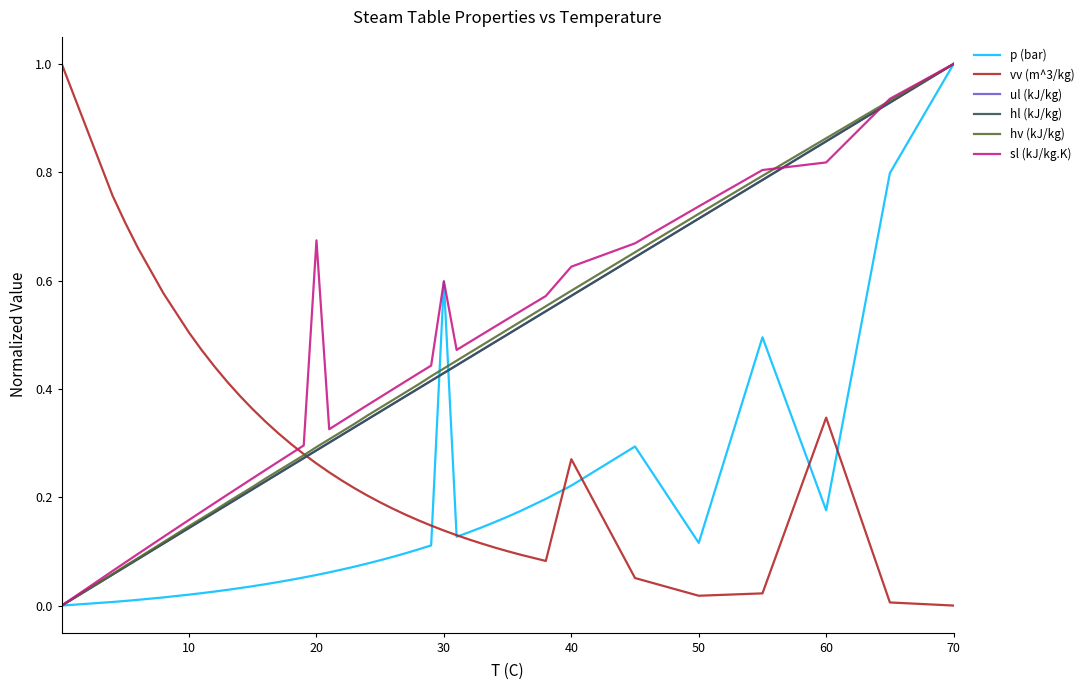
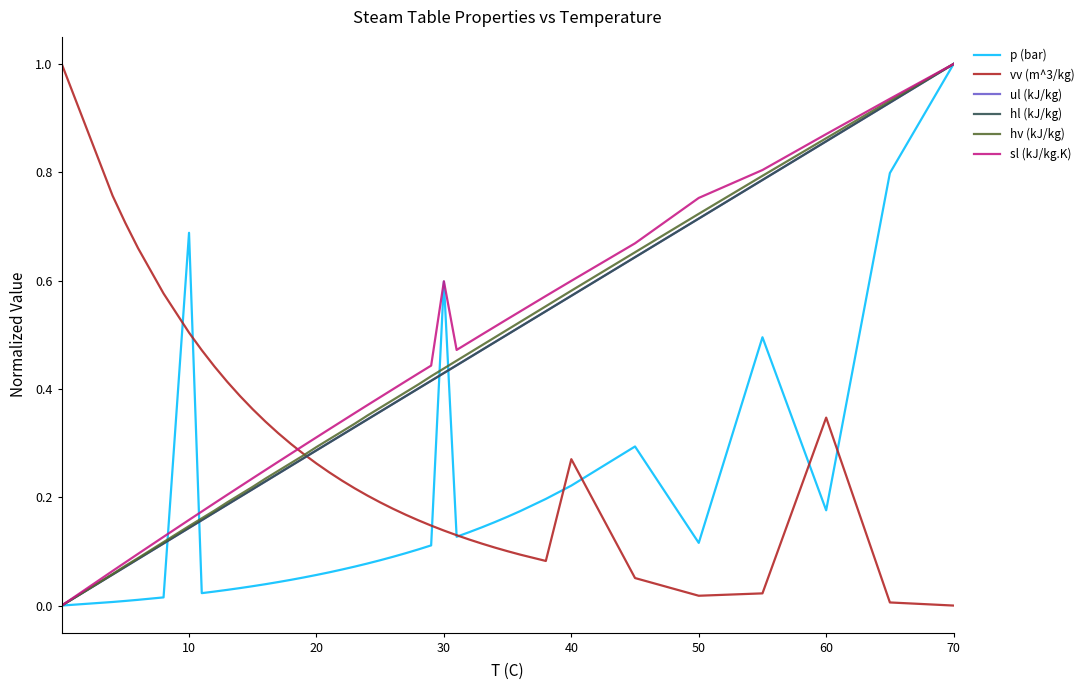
p (bar), 10: 0.02 -> 0.69
sl (kJ/kg.K), 20: 0.67 -> 0.31
sl (kJ/kg.K), 40: 0.63 -> 0.60
sl (kJ/kg.K), 50: 0.74 -> 0.75
sl (kJ/kg.K), 60: 0.82 -> 0.87
